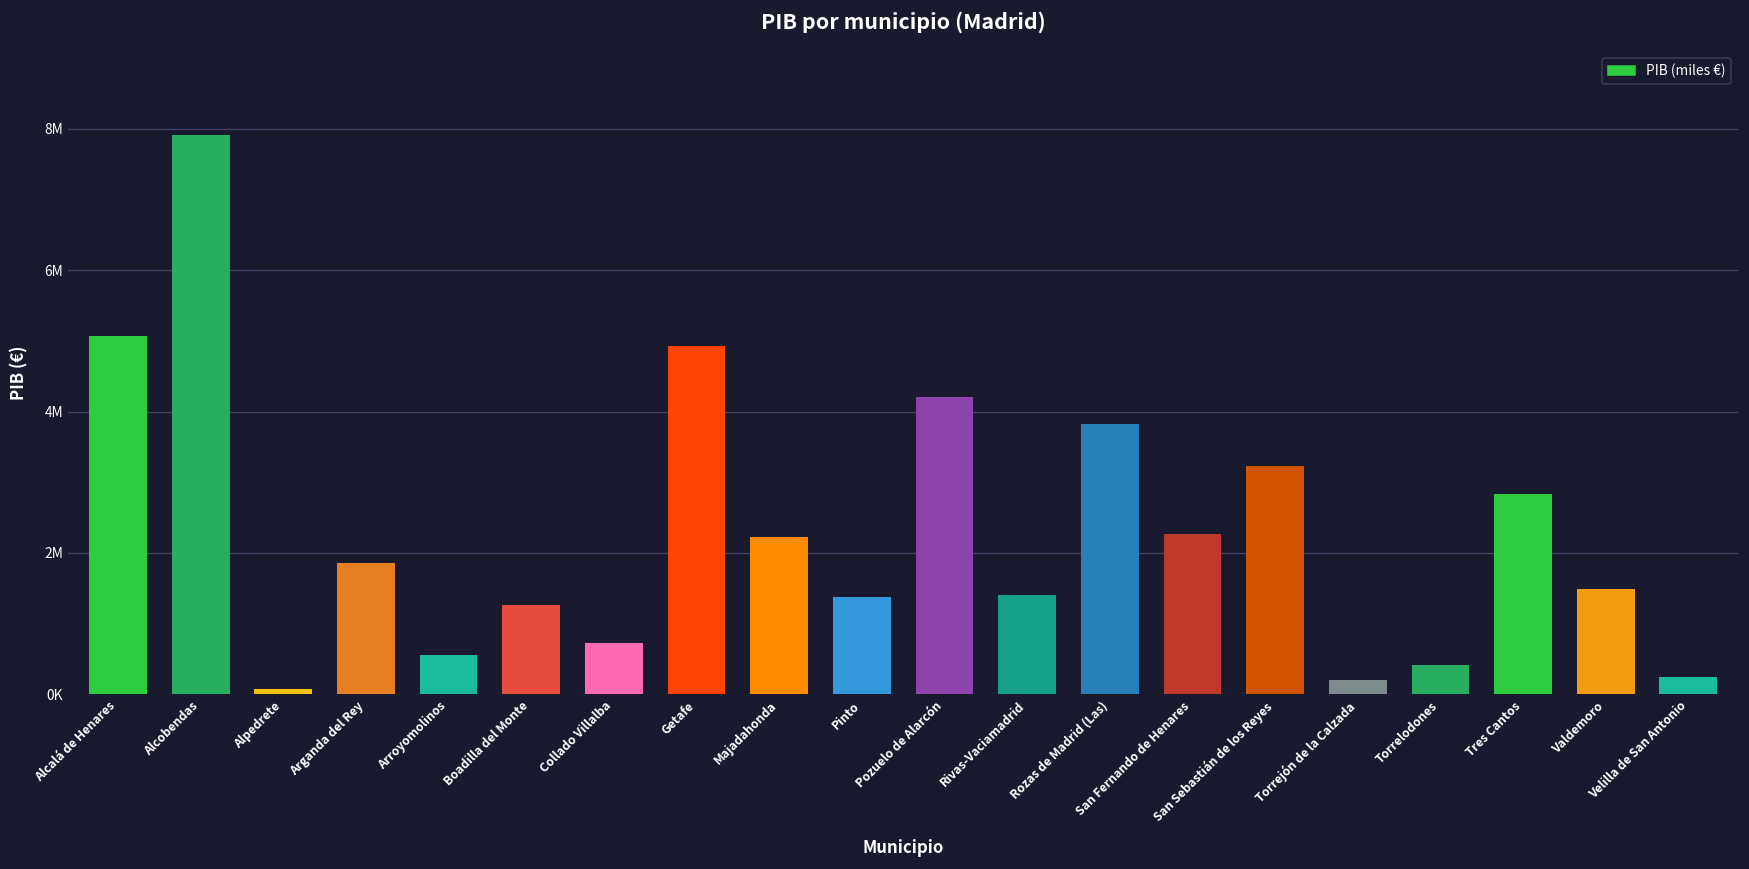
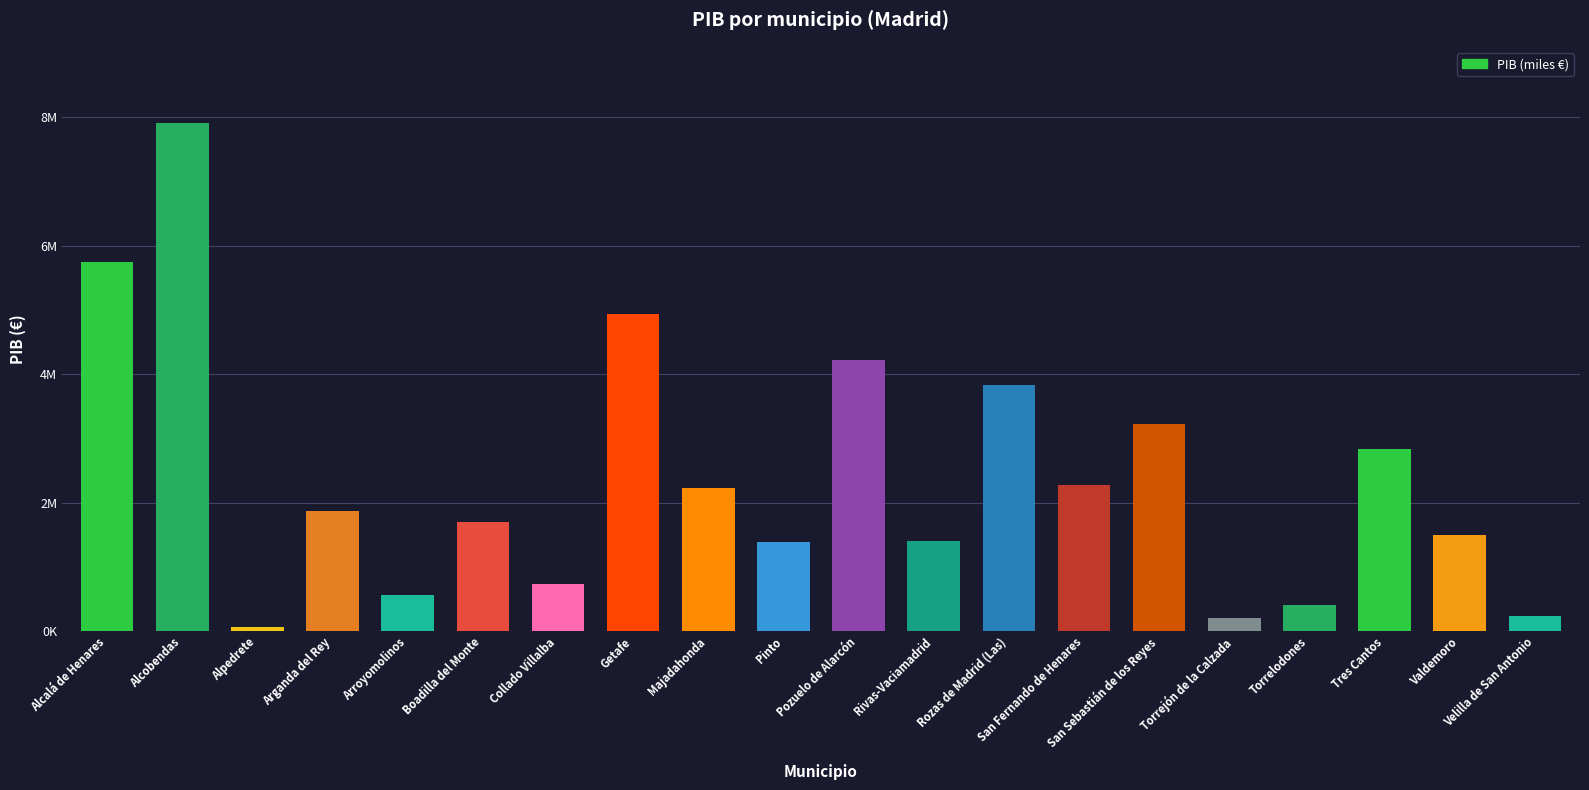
Alcalá de Henares: 5100000 -> 5700000
Boadilla del Monte: 1300000 -> 1700000
